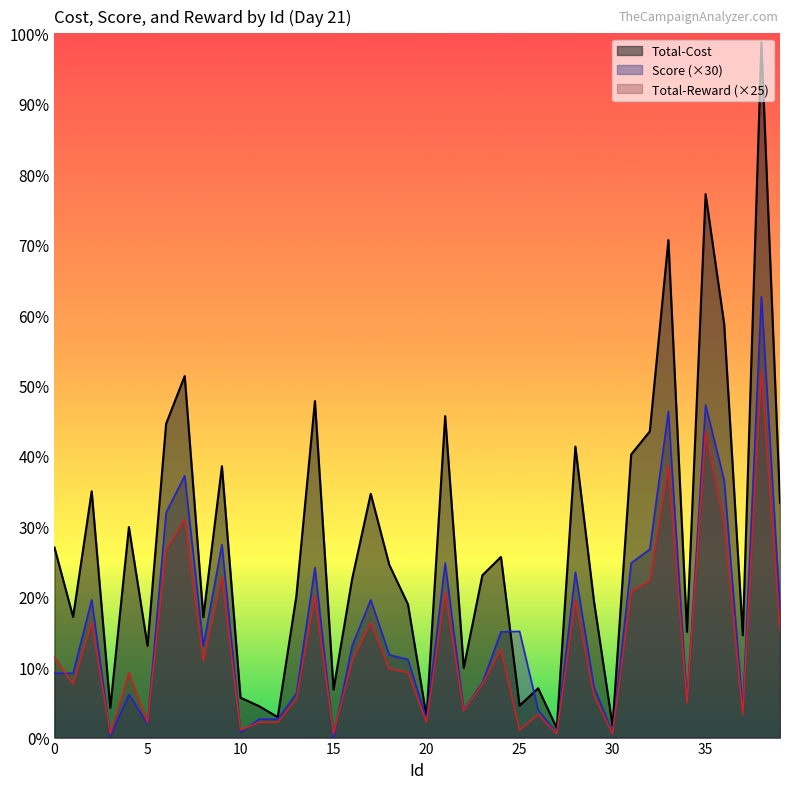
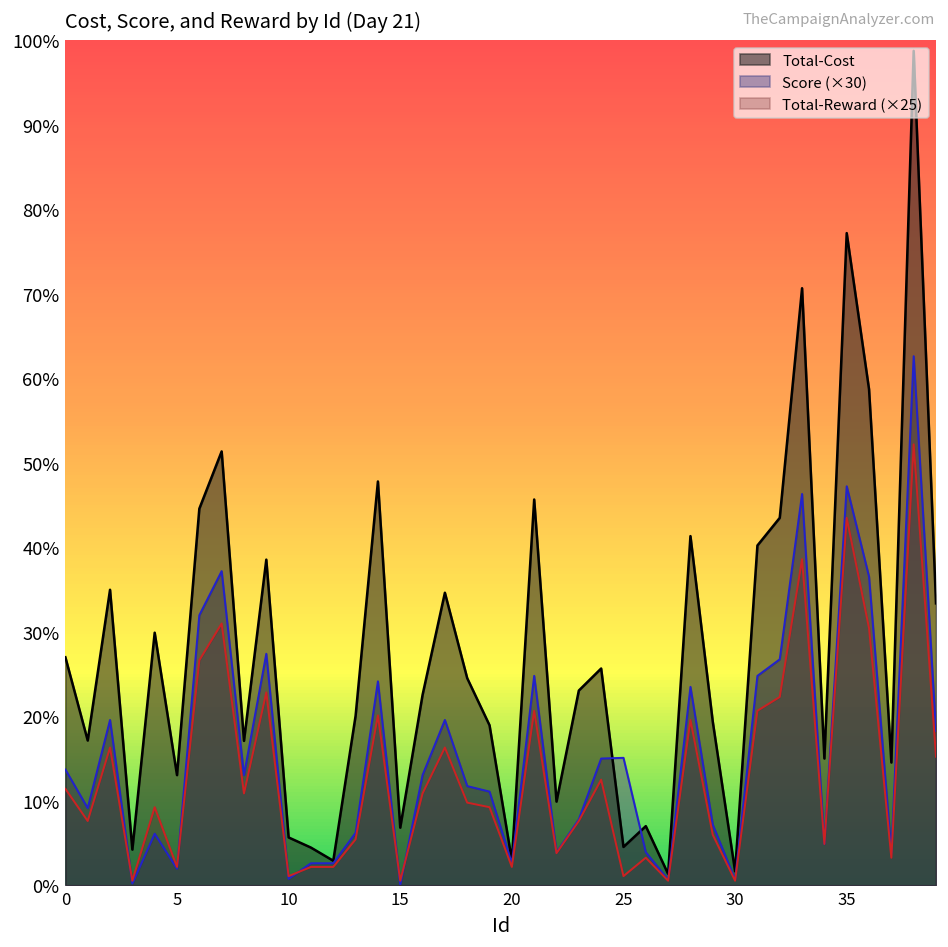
Score (×30), 0: 9% -> 14%
